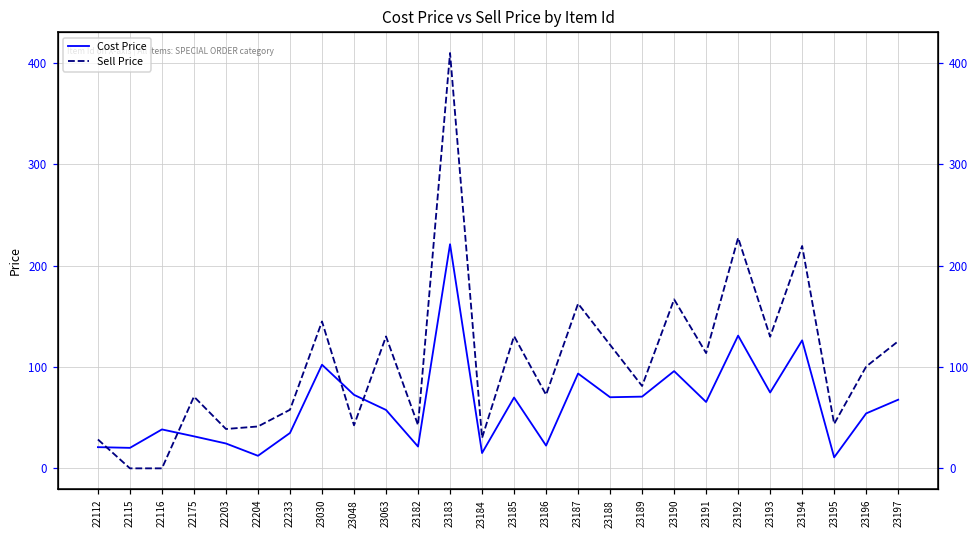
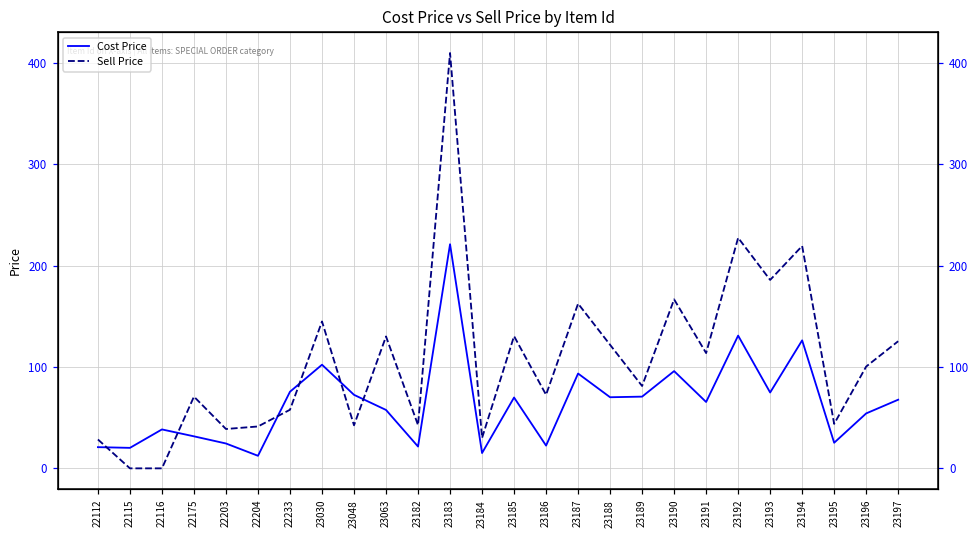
Cost Price, 22233: 30 -> 80
Sell Price, 23193: 130 -> 190
Cost Price, 23195: 10 -> 30
